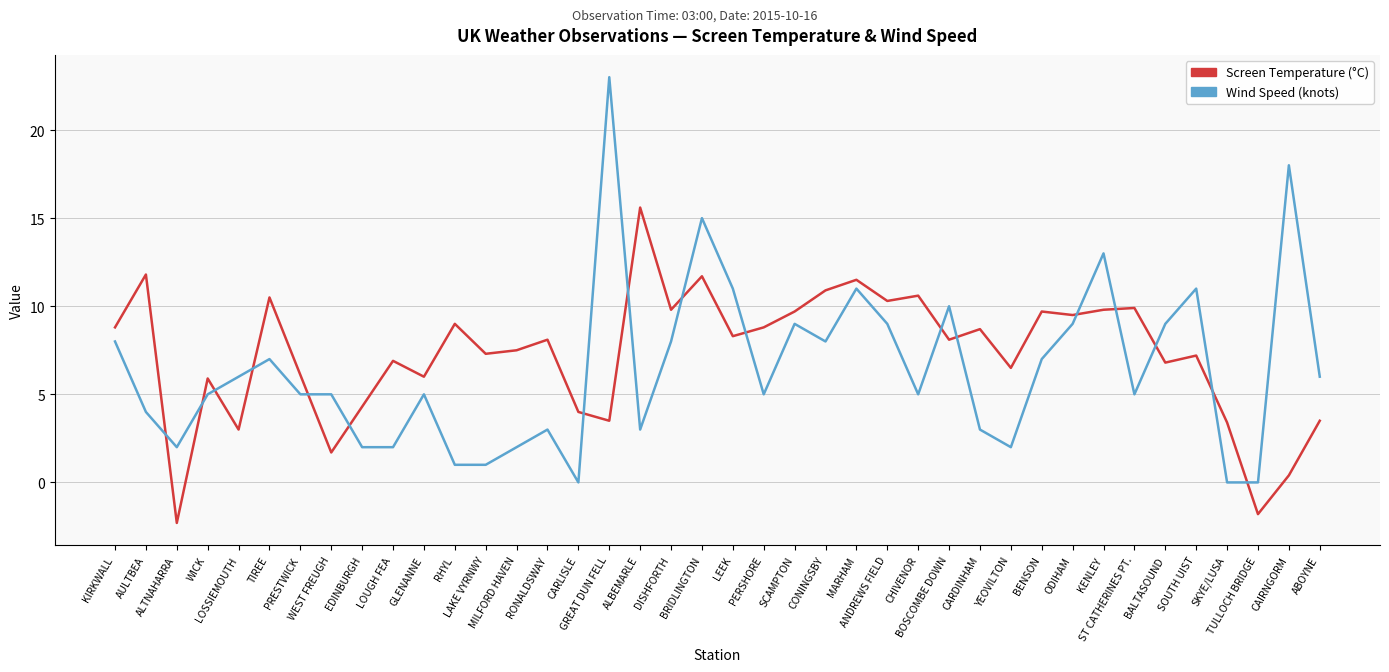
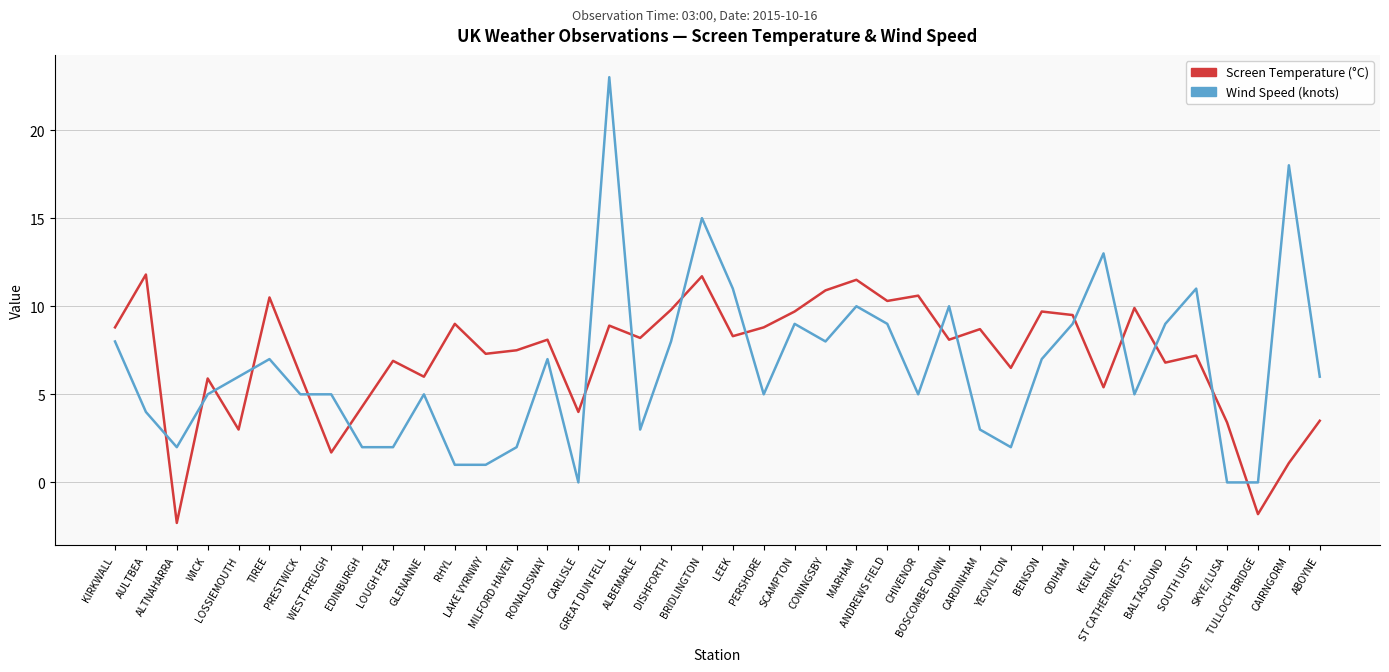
Wind Speed (knots), RONALDSWAY: 3 -> 7
Screen Temperature (°C), GREAT DUN FELL: 3.5 -> 8.9
Screen Temperature (°C), ALBEMARLE: 15.6 -> 8.2
Wind Speed (knots), MARHAM: 11 -> 10
Screen Temperature (°C), KENLEY: 9.8 -> 5.4
Screen Temperature (°C), CAIRNGORM: 0.4 -> 1.1
